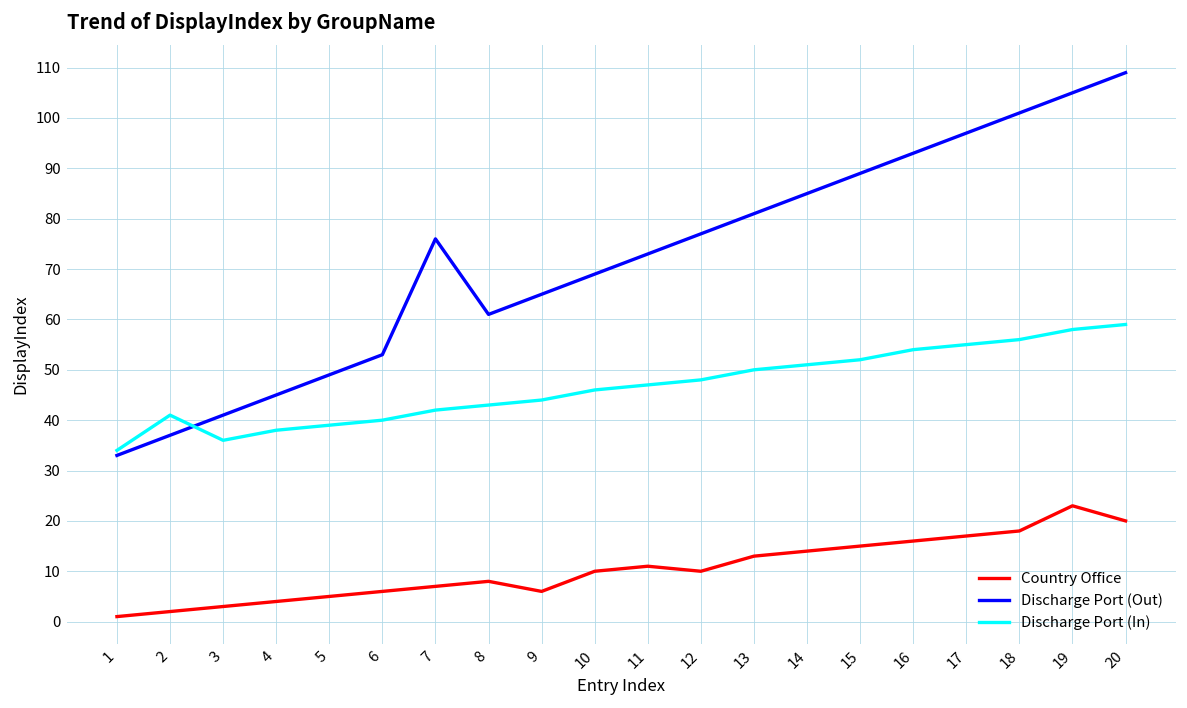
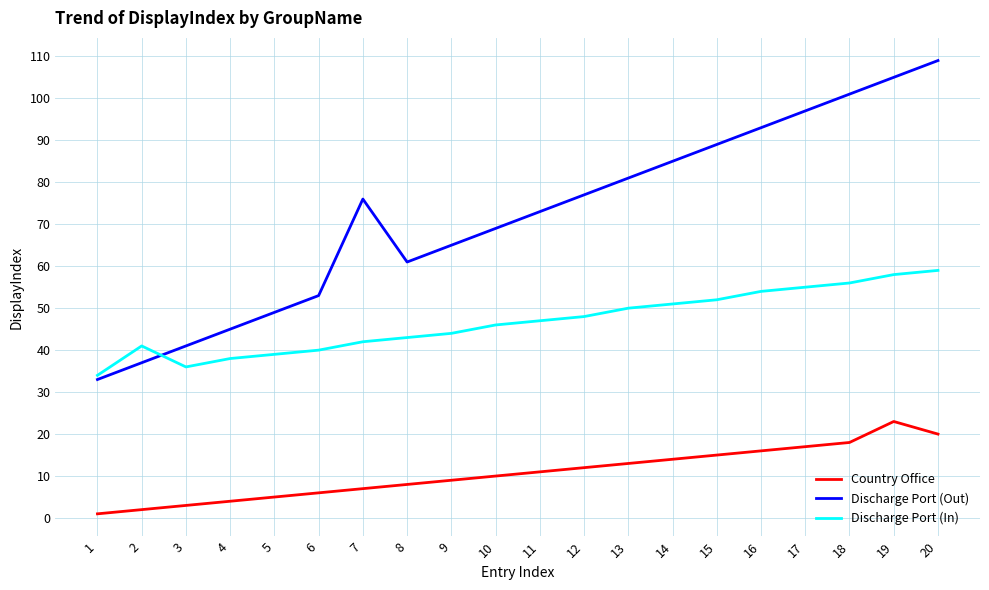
Country Office, 9: 6 -> 9
Country Office, 12: 10 -> 12
